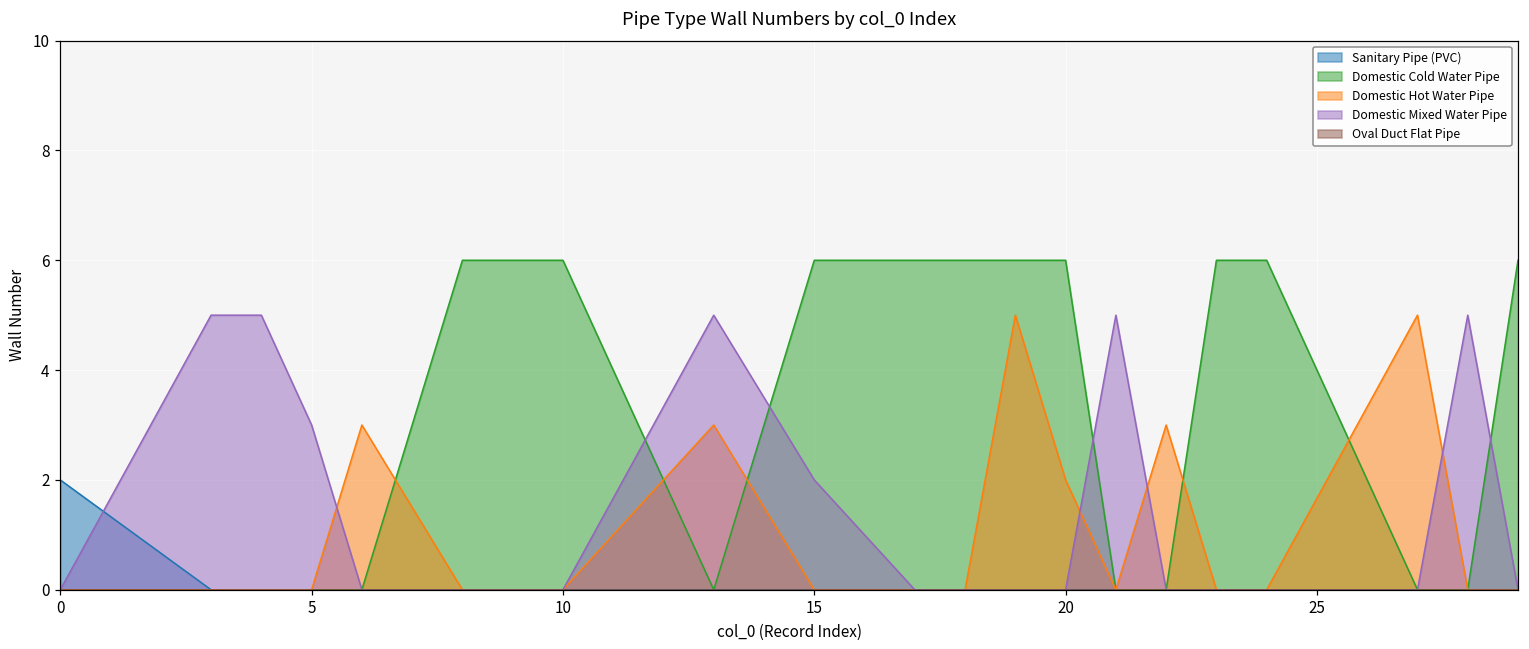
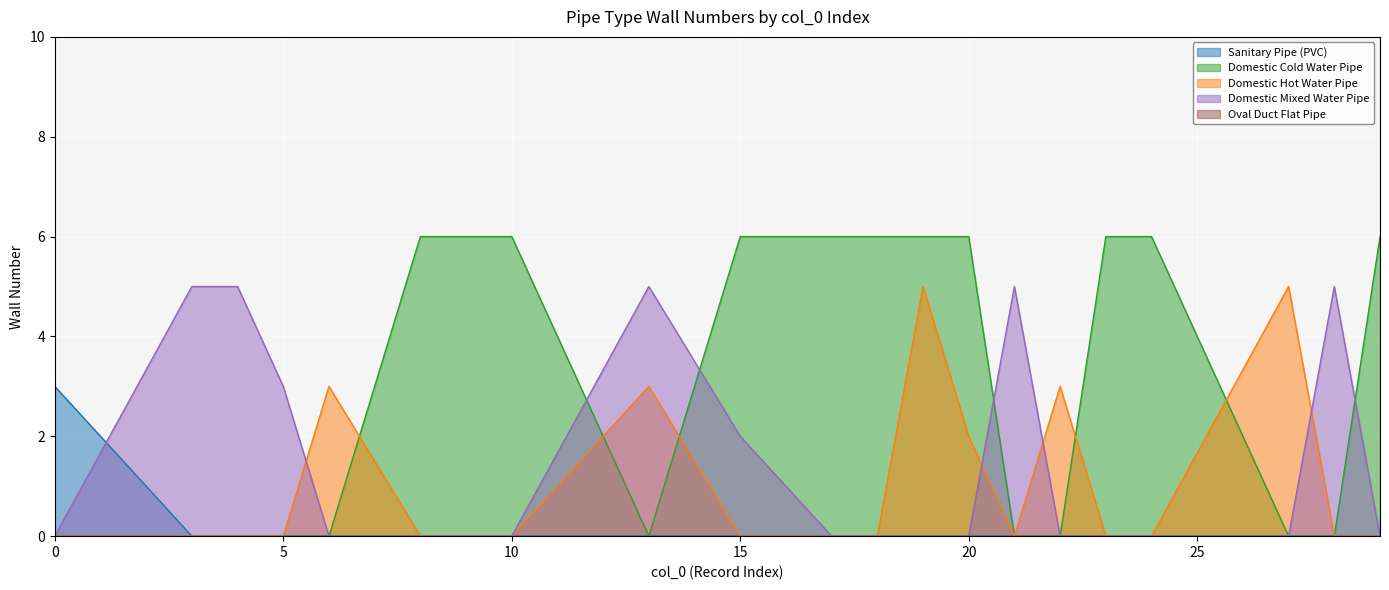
Sanitary Pipe (PVC), 0: 2 -> 3
